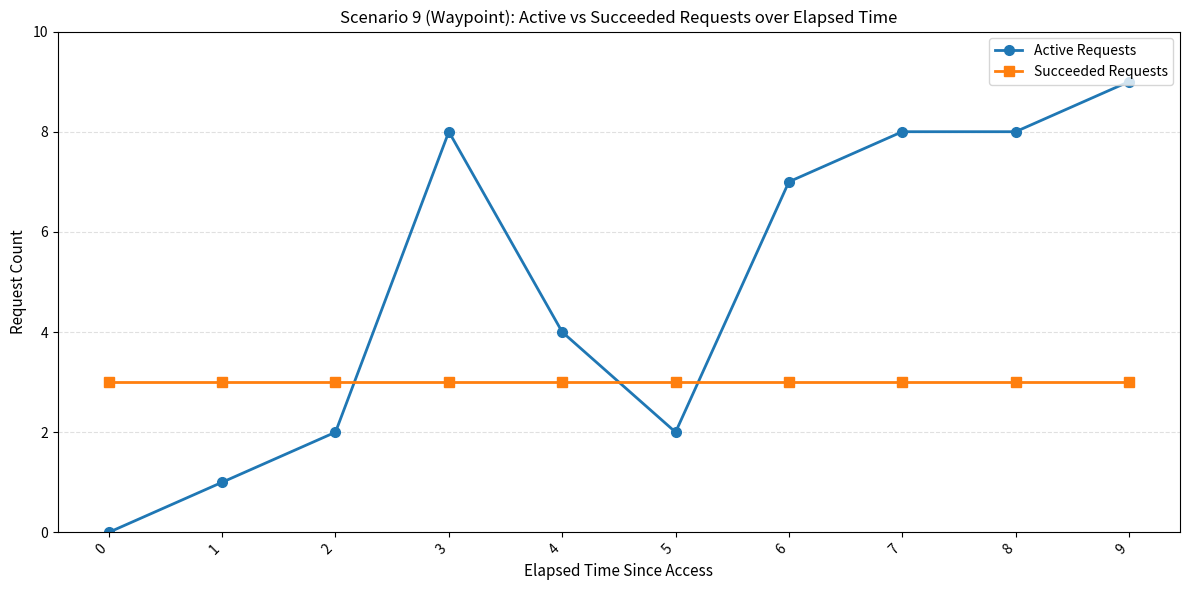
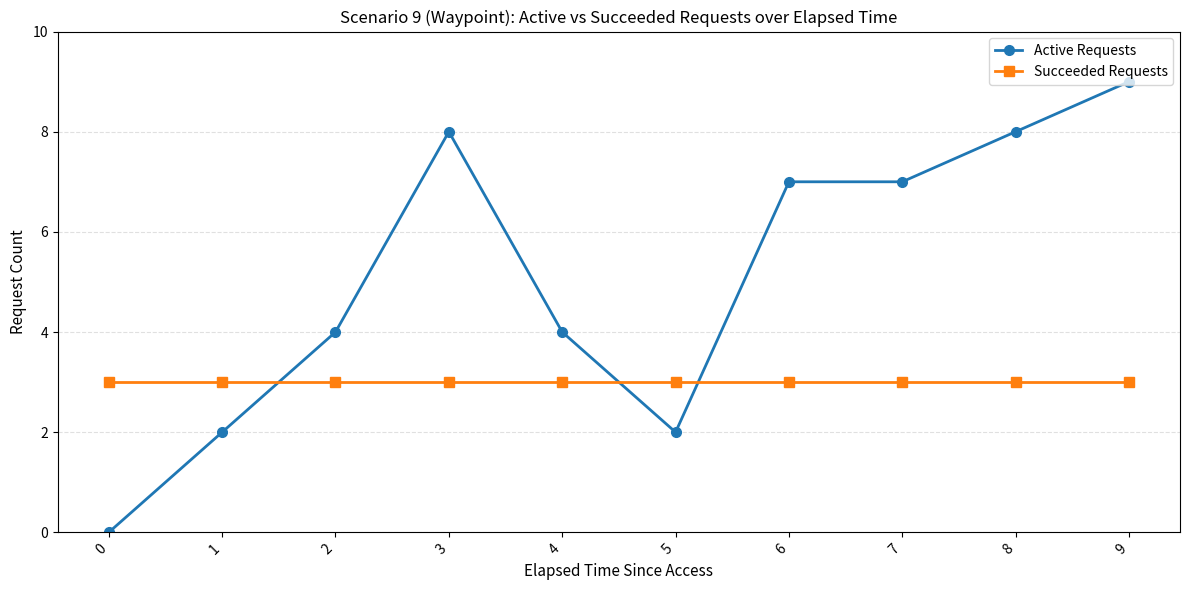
Active Requests, 1: 1 -> 2
Active Requests, 2: 2 -> 4
Active Requests, 7: 8 -> 7
